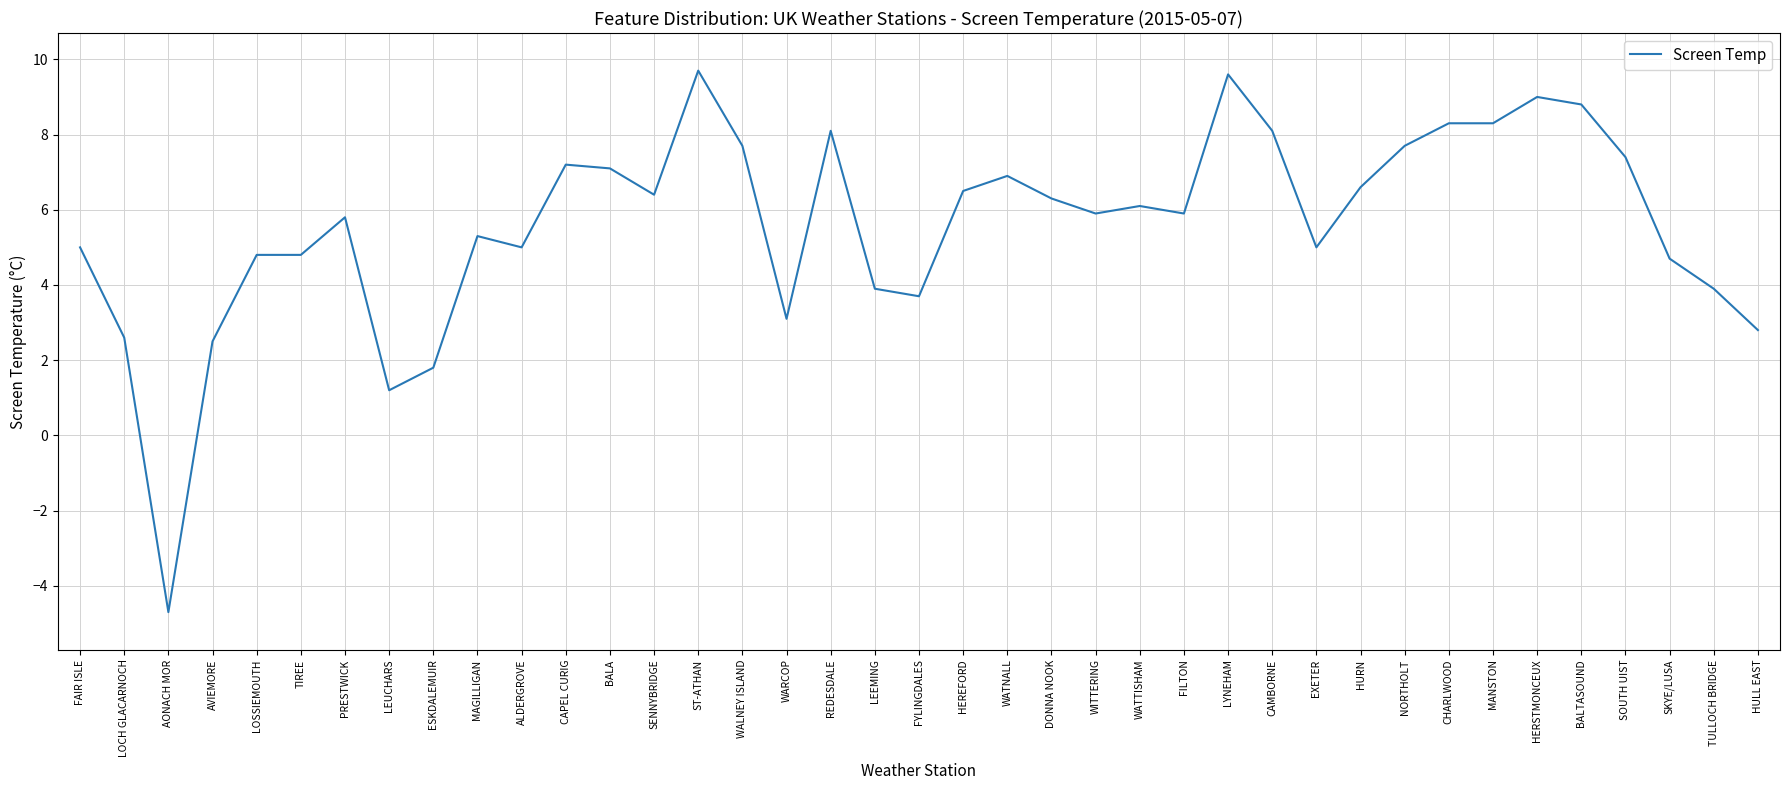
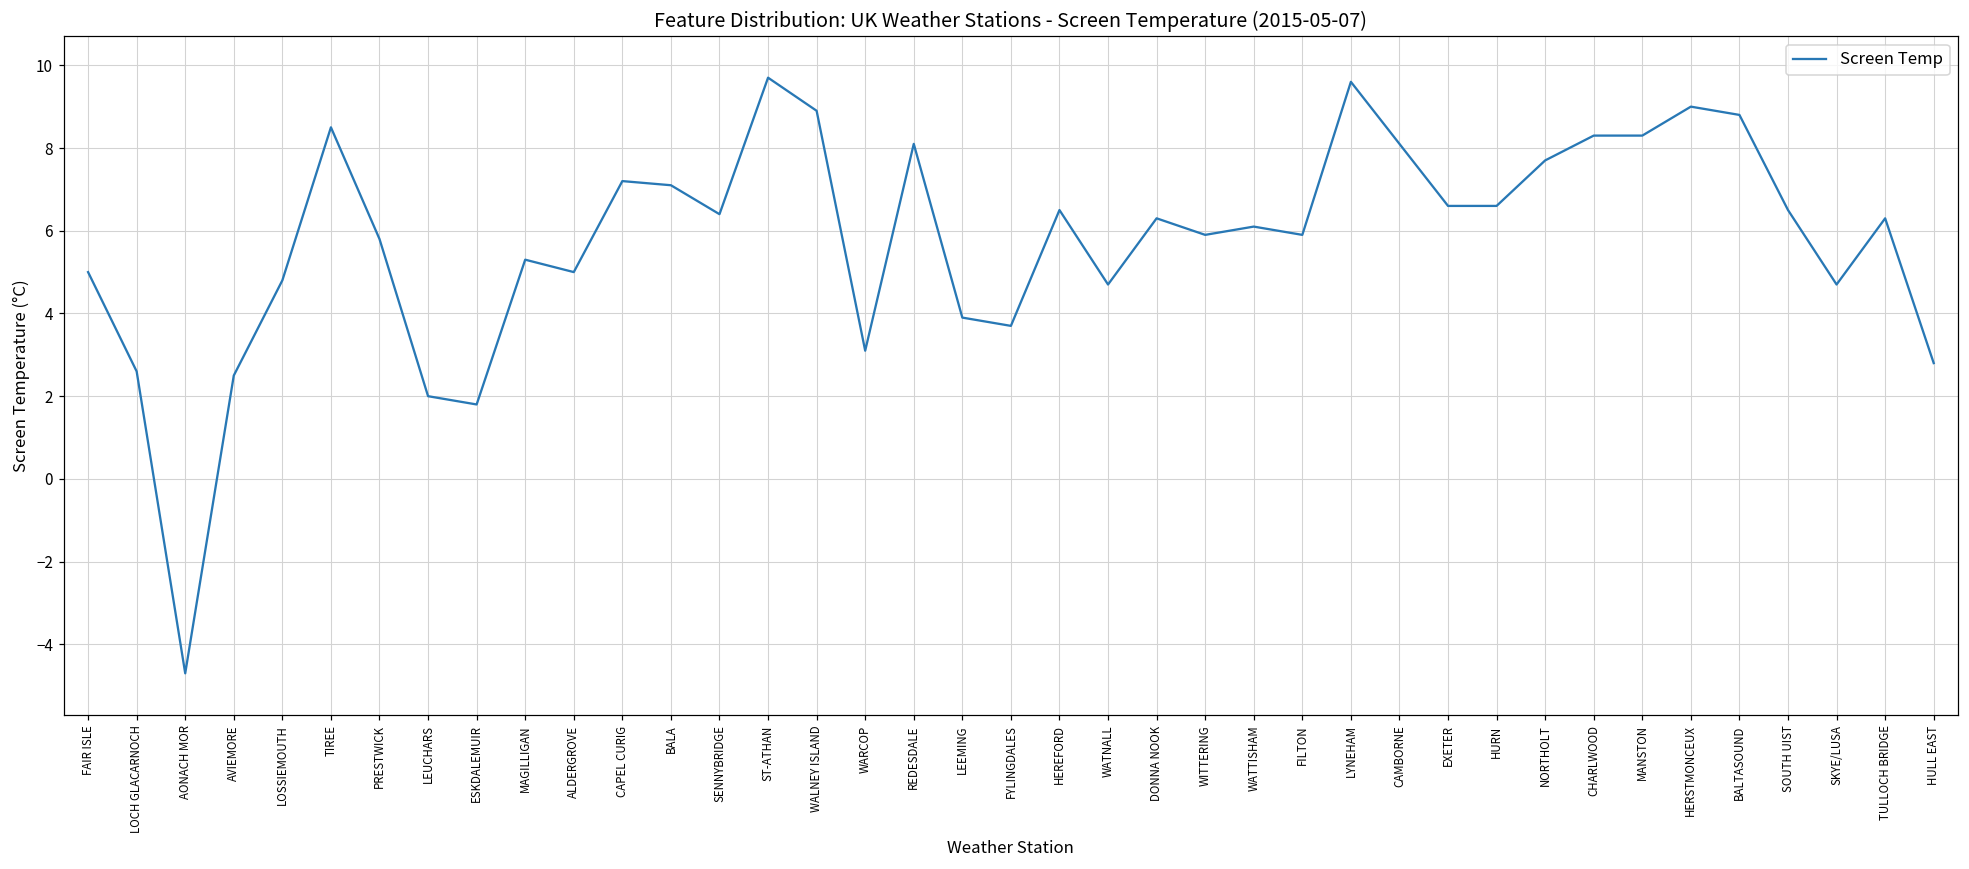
TIREE: 4.8 -> 8.5
LEUCHARS: 1.2 -> 2.0
WALNEY ISLAND: 7.7 -> 8.9
WATNALL: 6.9 -> 4.7
EXETER: 5.0 -> 6.6
SOUTH UIST: 7.4 -> 6.5
TULLOCH BRIDGE: 3.9 -> 6.3
